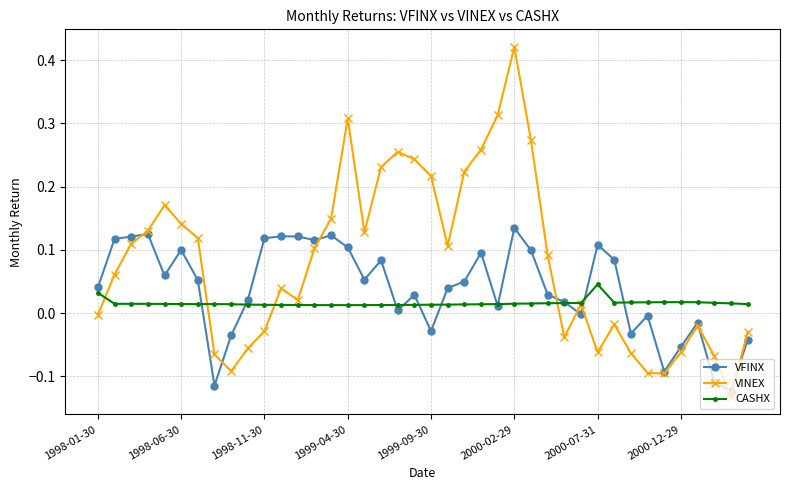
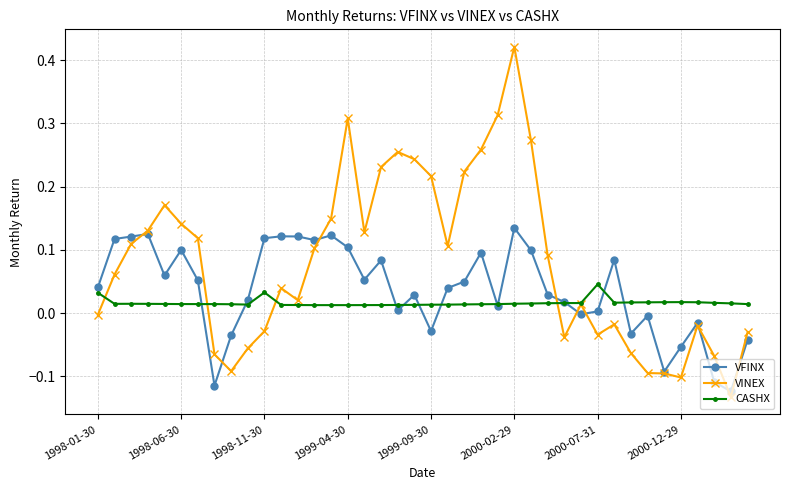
CASHX, 1998-11-30: 0.01 -> 0.03
VFINX, 2000-07-31: 0.11 -> 0.00
VINEX, 2000-07-31: -0.06 -> -0.03
VINEX, 2000-12-29: -0.06 -> -0.10
